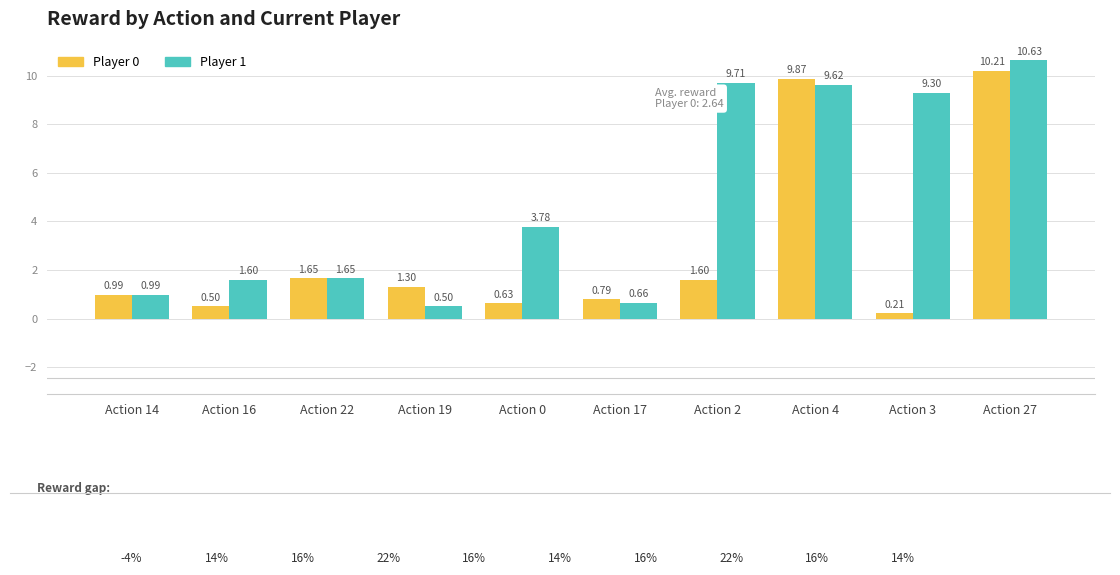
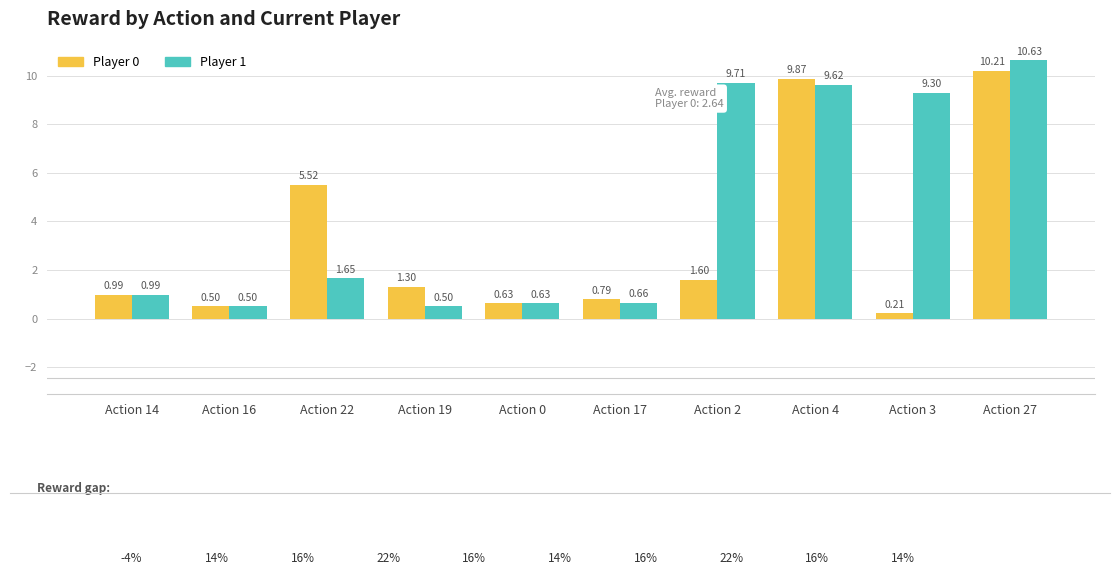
Player 1, Action 16: 1.60 -> 0.50
Player 0, Action 22: 1.65 -> 5.52
Player 1, Action 0: 3.78 -> 0.63
